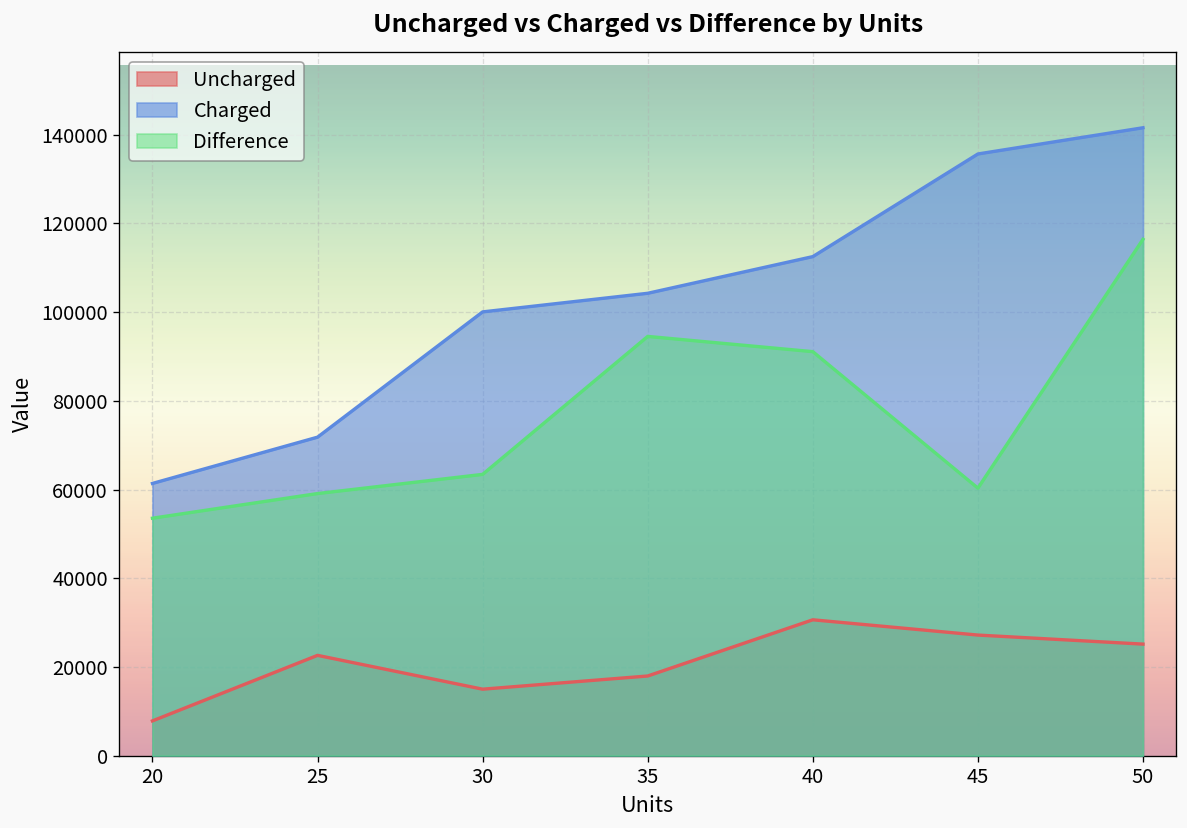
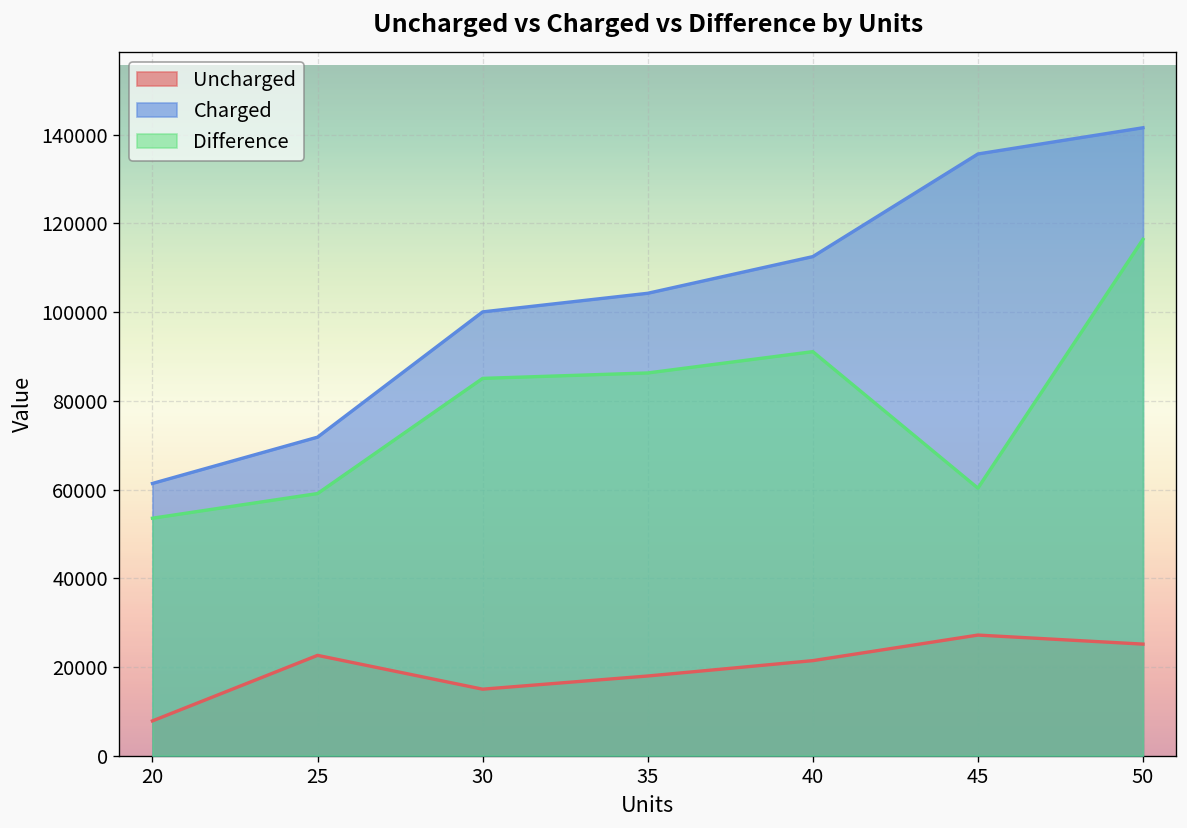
Difference, 30: 63000 -> 85000
Difference, 35: 95000 -> 86000
Uncharged, 40: 31000 -> 21000
